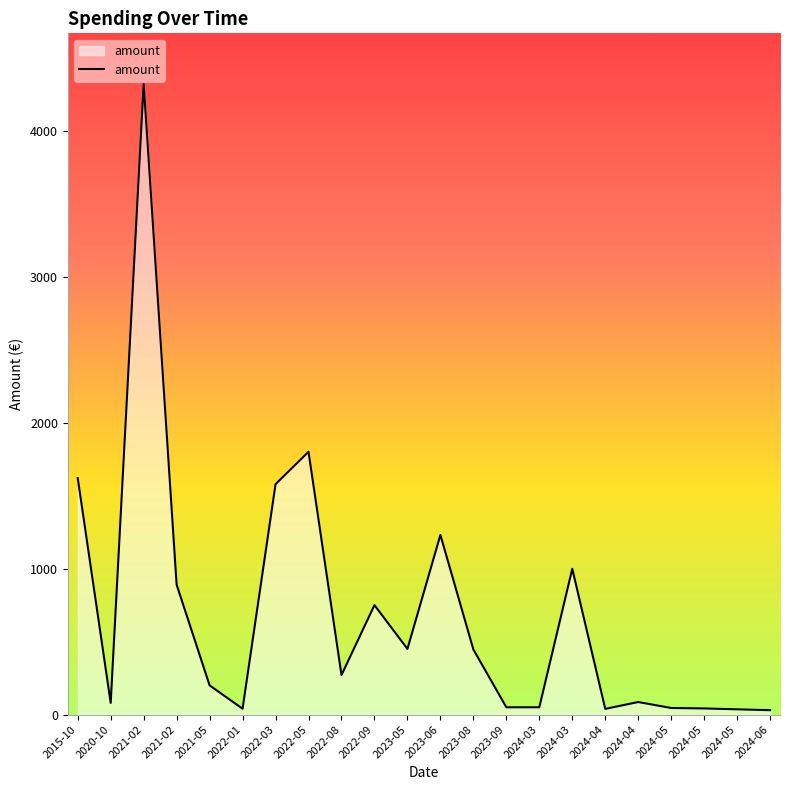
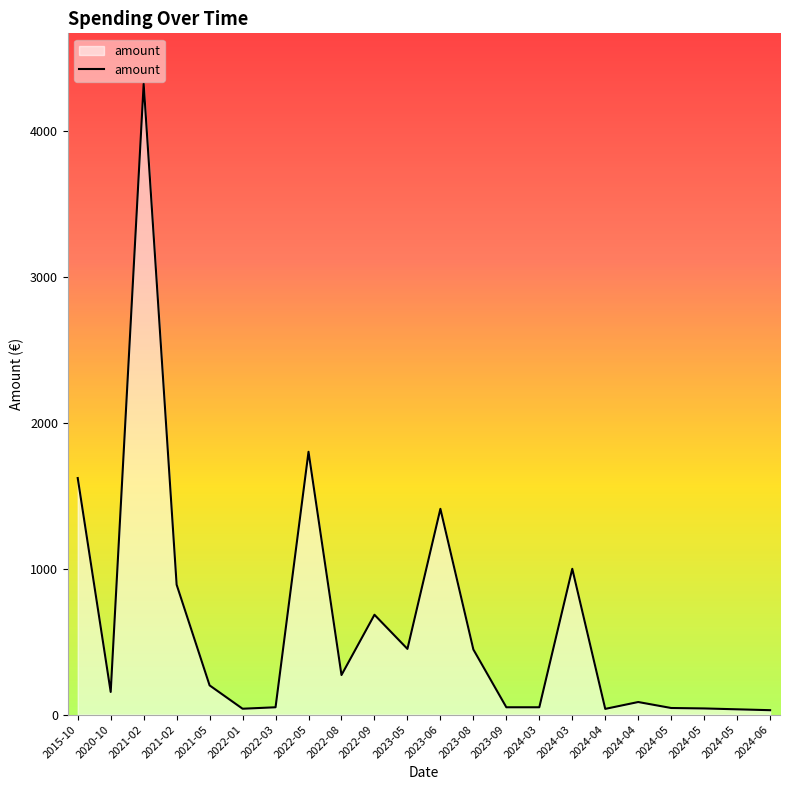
2020-10: 80 -> 160
2022-03: 1580 -> 50
2022-09: 750 -> 680
2023-06: 1230 -> 1410
